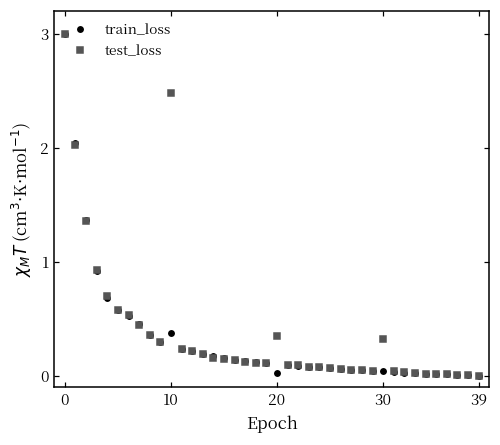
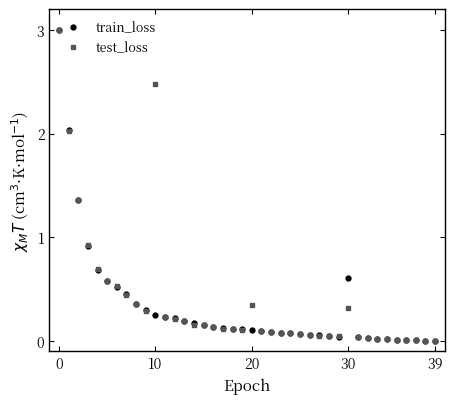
train_loss, 10: 0.37 -> 0.25
train_loss, 20: 0.02 -> 0.11
train_loss, 30: 0.04 -> 0.61
